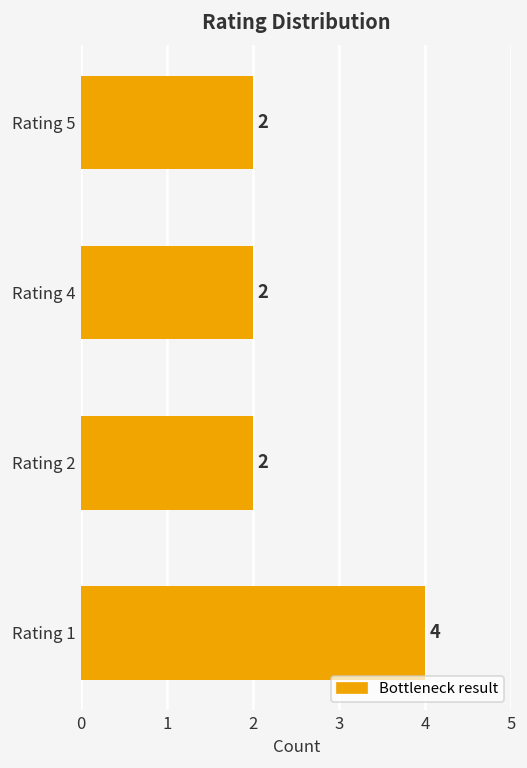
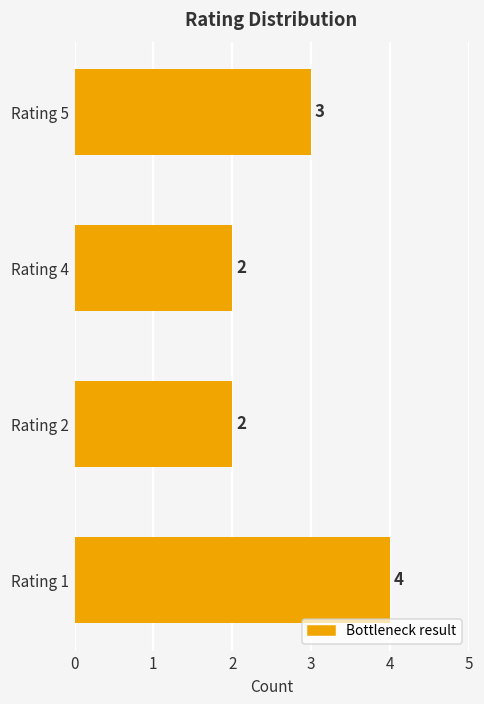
Rating 5: 2 -> 3
